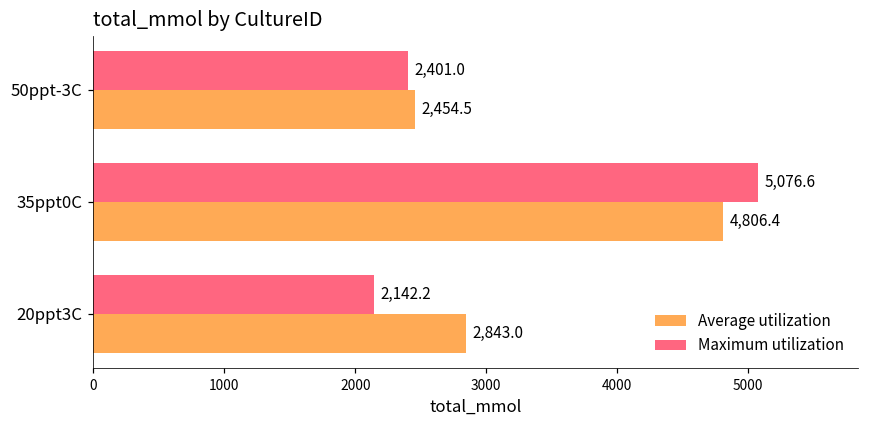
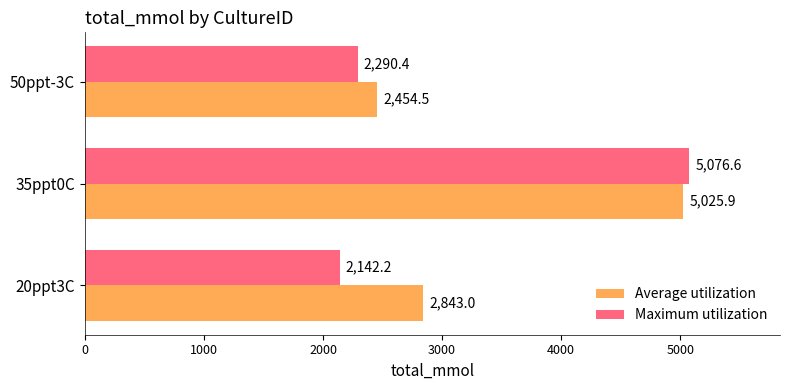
Maximum utilization, 50ppt-3C: 2,401.0 -> 2,290.4
Average utilization, 35ppt0C: 4,806.4 -> 5,025.9
